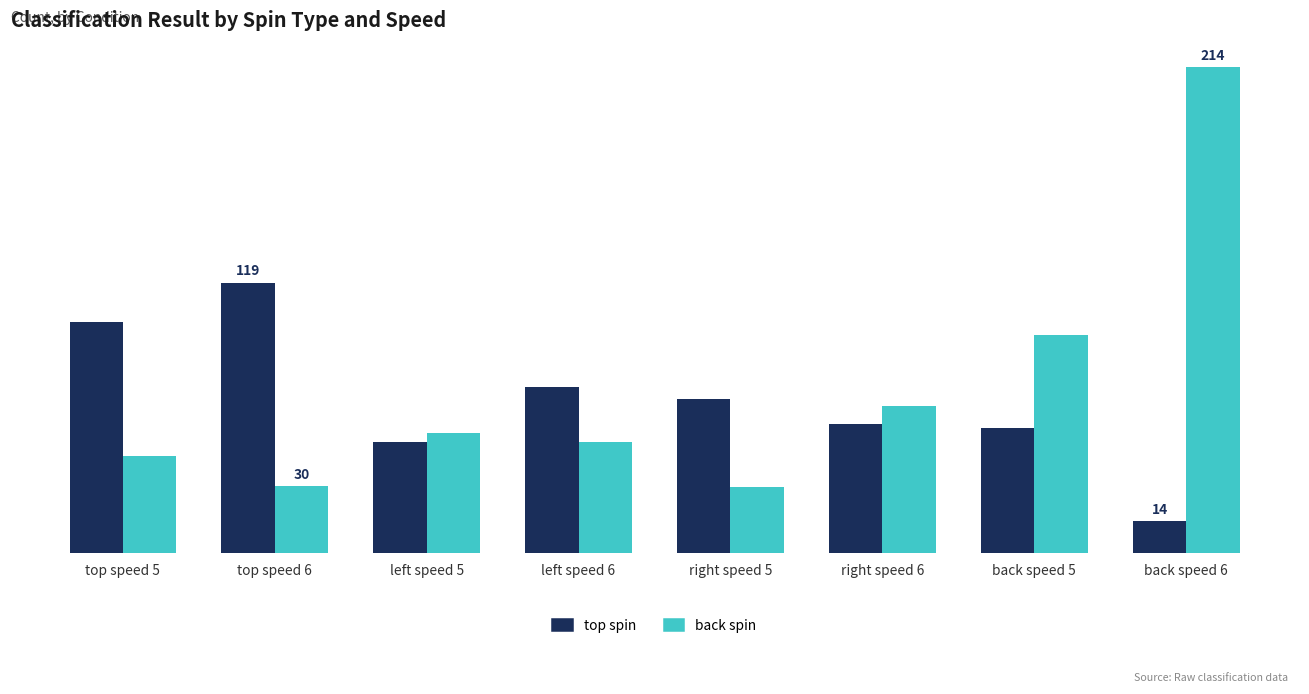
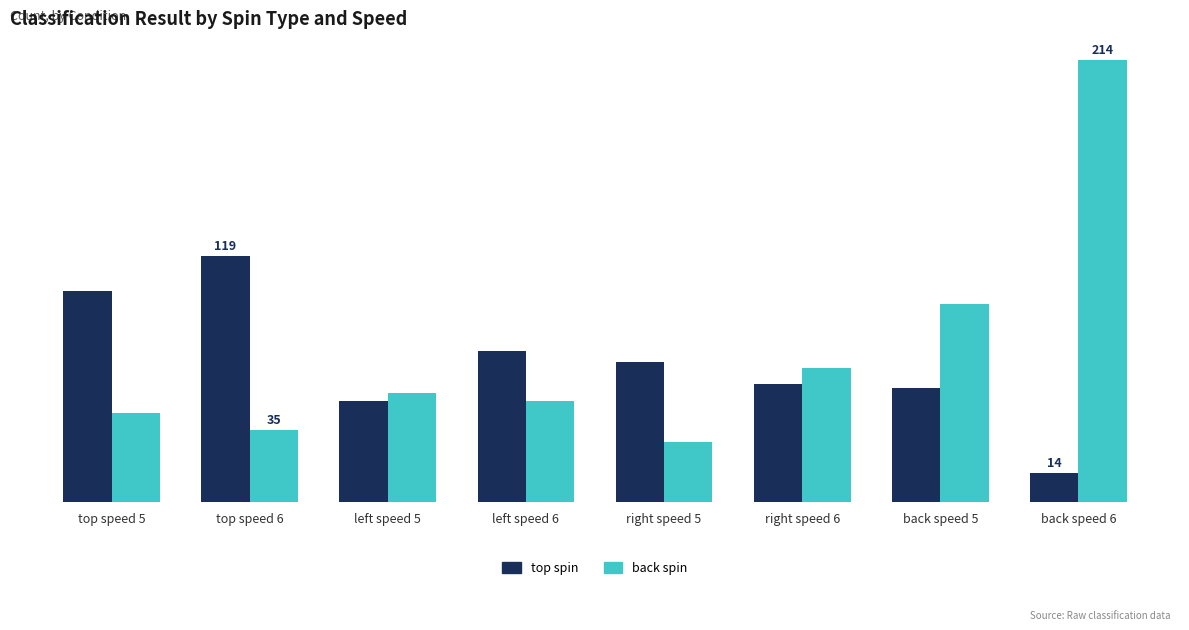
back spin, top speed 6: 30 -> 35
